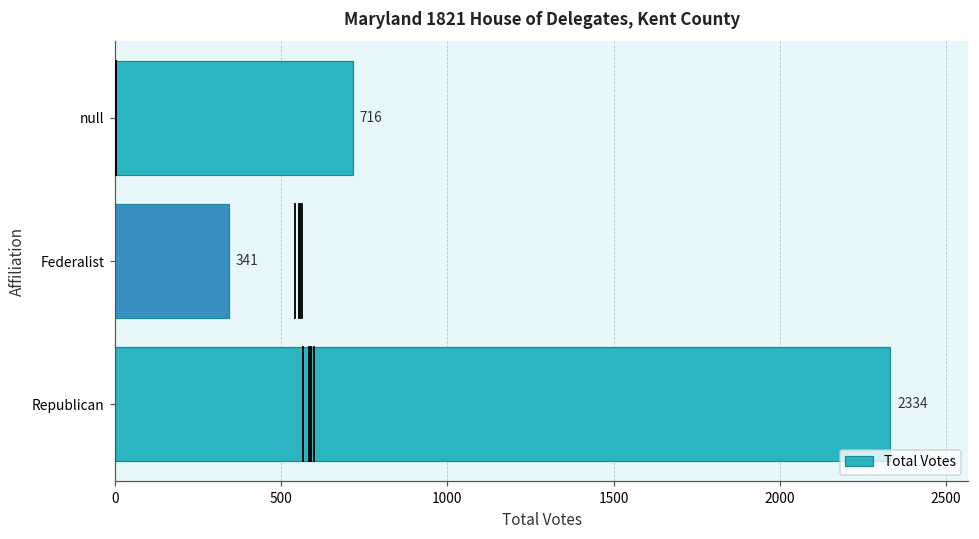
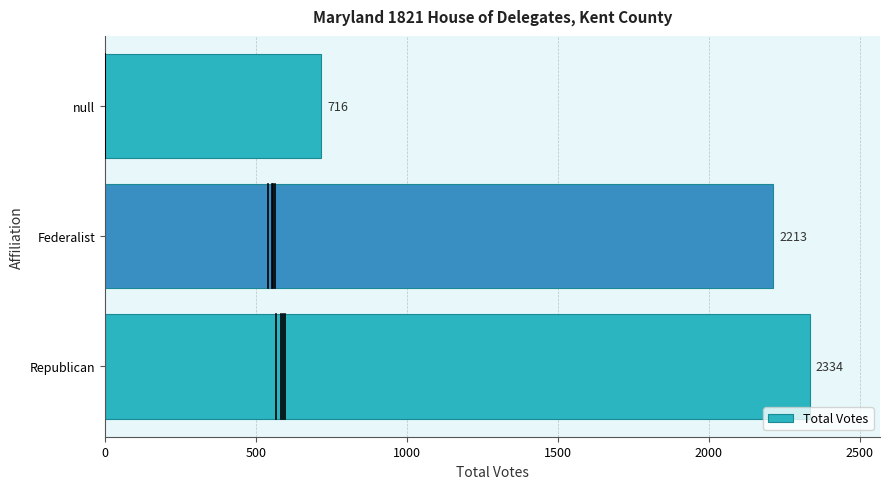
Total Votes, Federalist: 341 -> 2213
